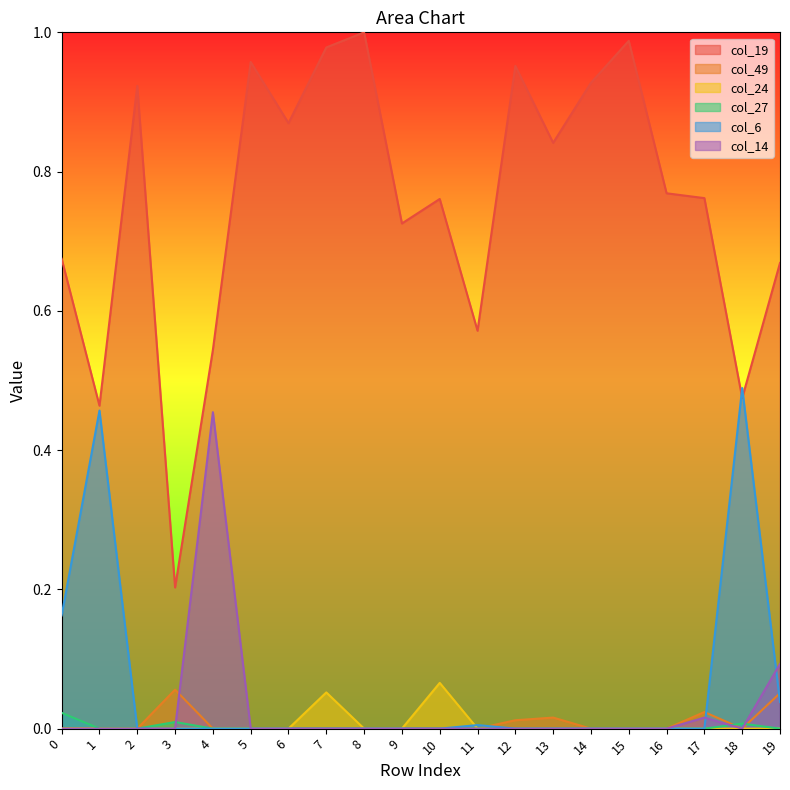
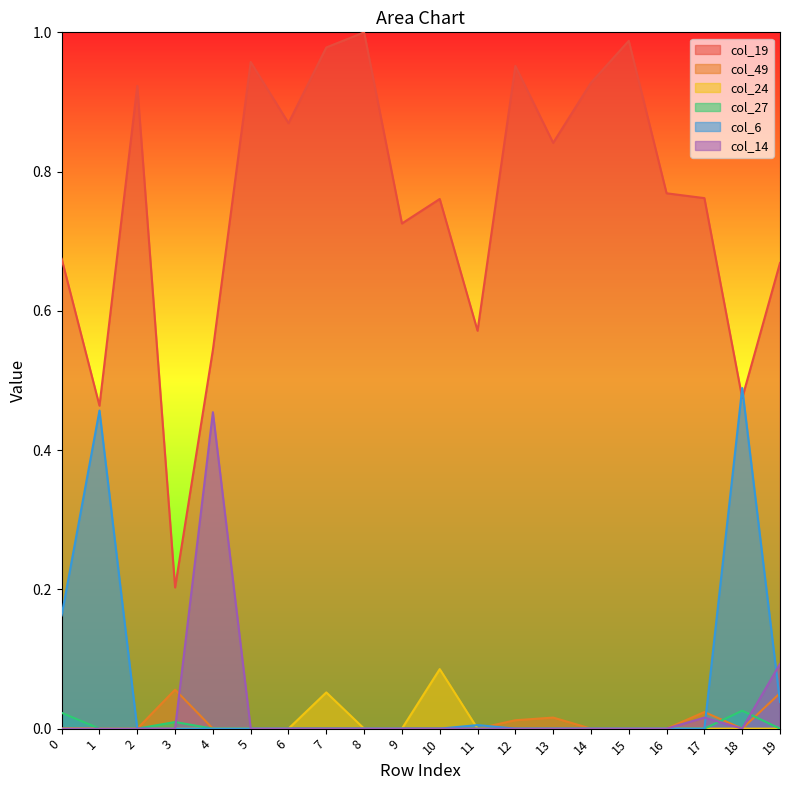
col_24, 10: 0.07 -> 0.09
col_27, 18: 0.01 -> 0.03
